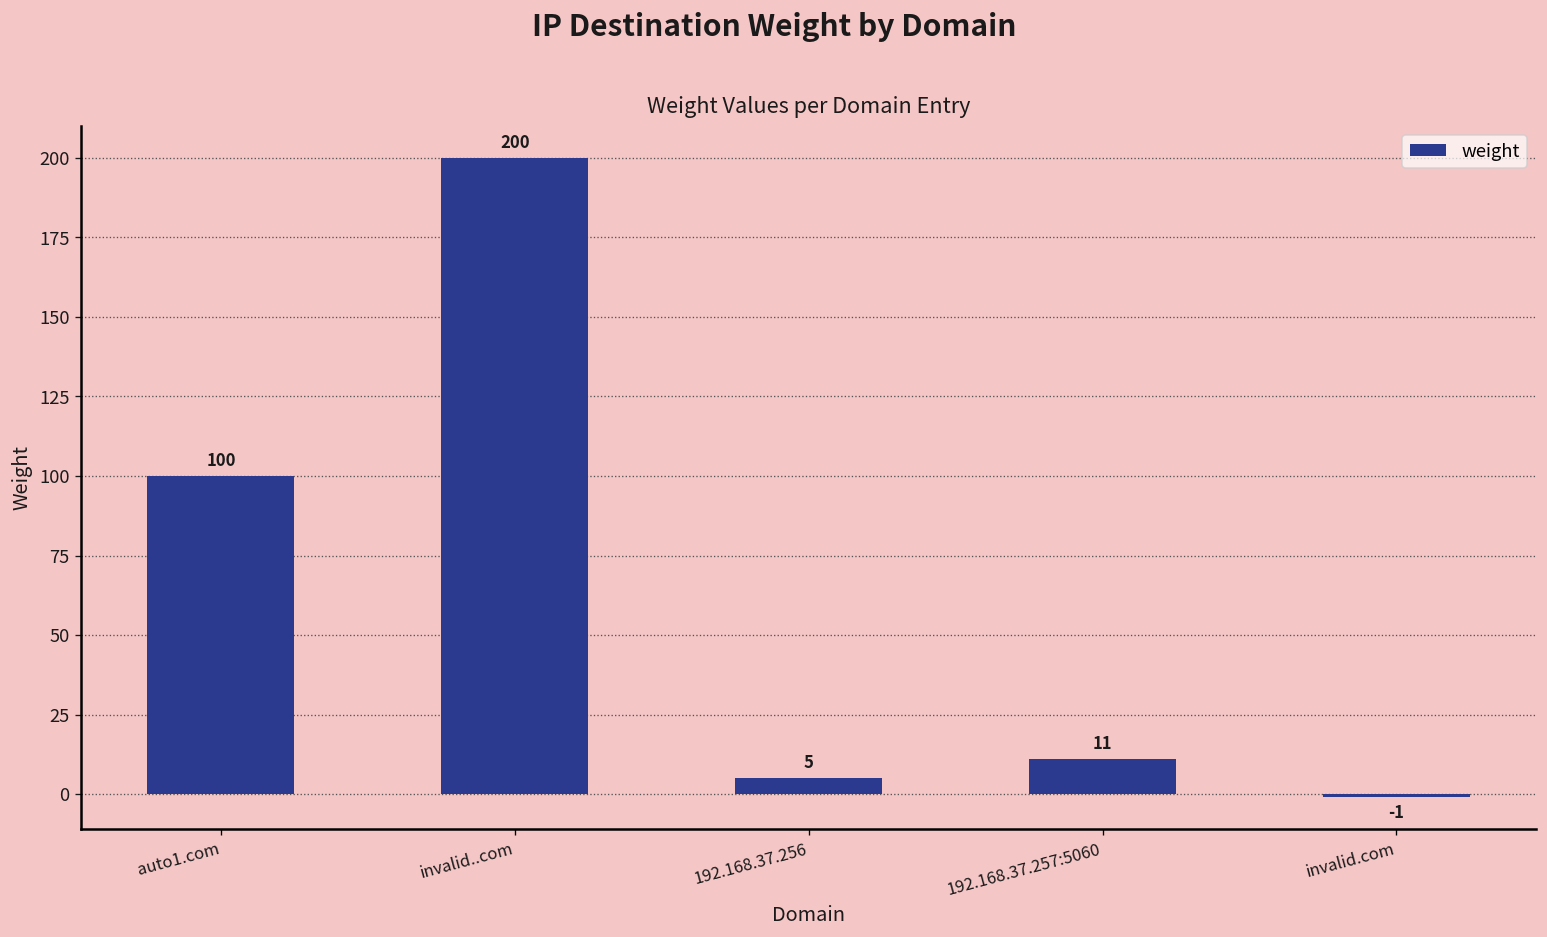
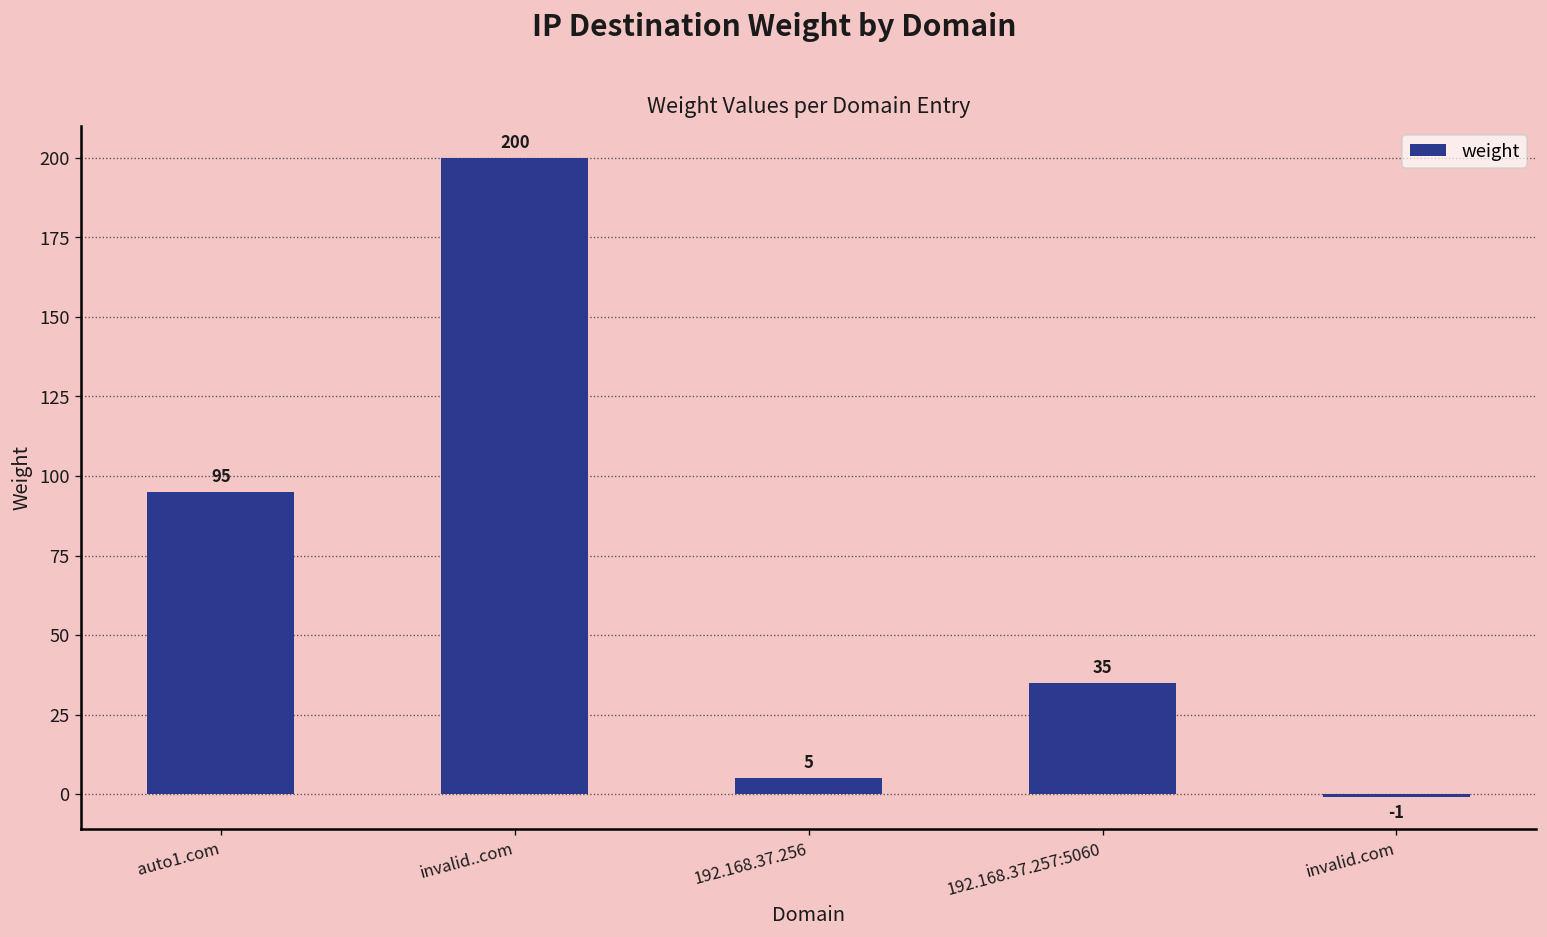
auto1.com: 100 -> 95
192.168.37.257:5060: 11 -> 35
